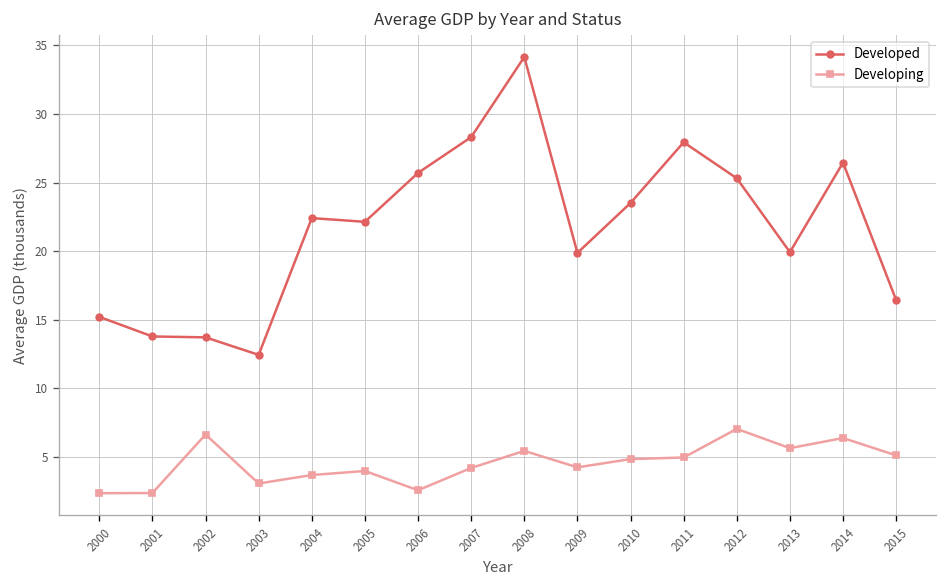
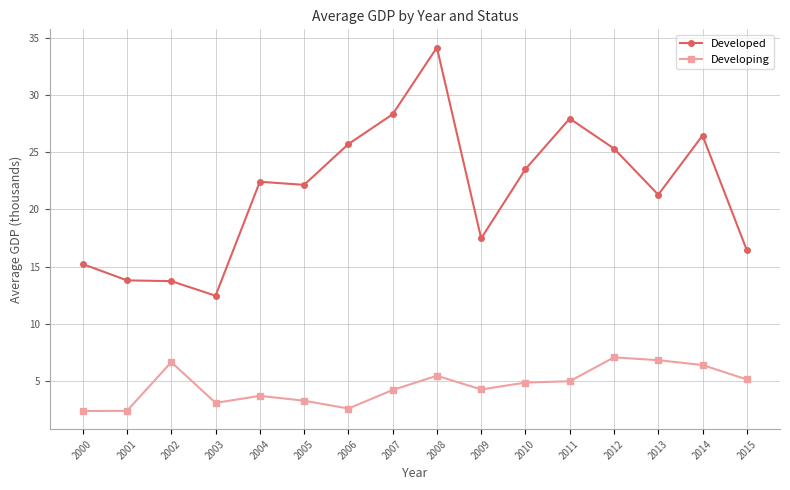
Developing, 2005: 4.0 -> 3.3
Developed, 2009: 19.9 -> 17.5
Developed, 2013: 19.9 -> 21.3
Developing, 2013: 5.7 -> 6.8
